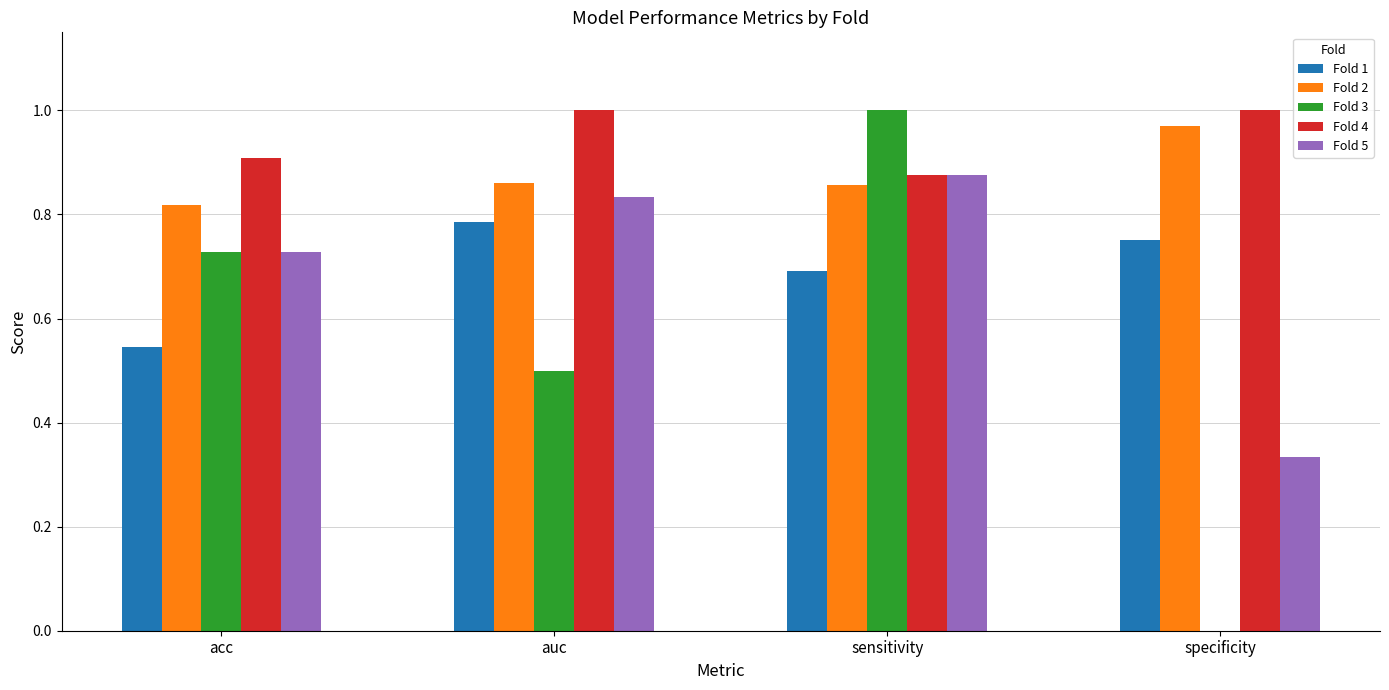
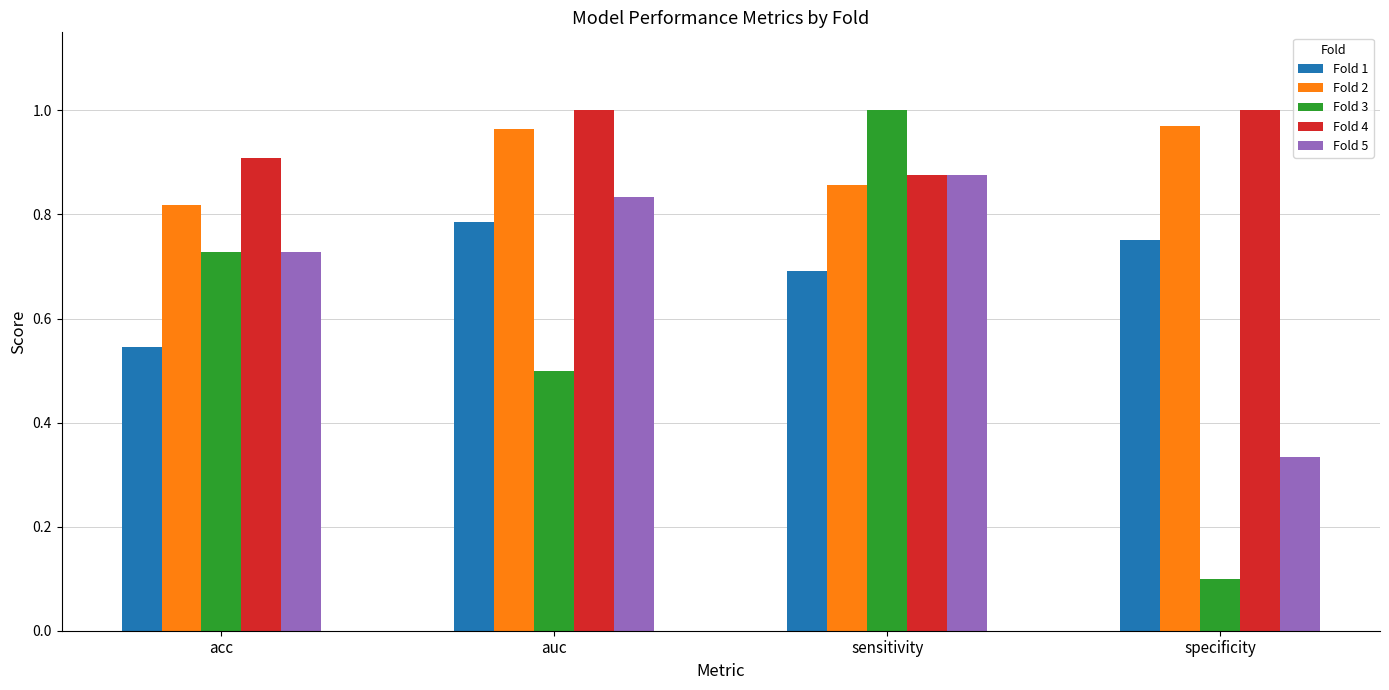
Fold 2, auc: 0.86 -> 0.96
Fold 3, specificity: 0.0 -> 0.1
